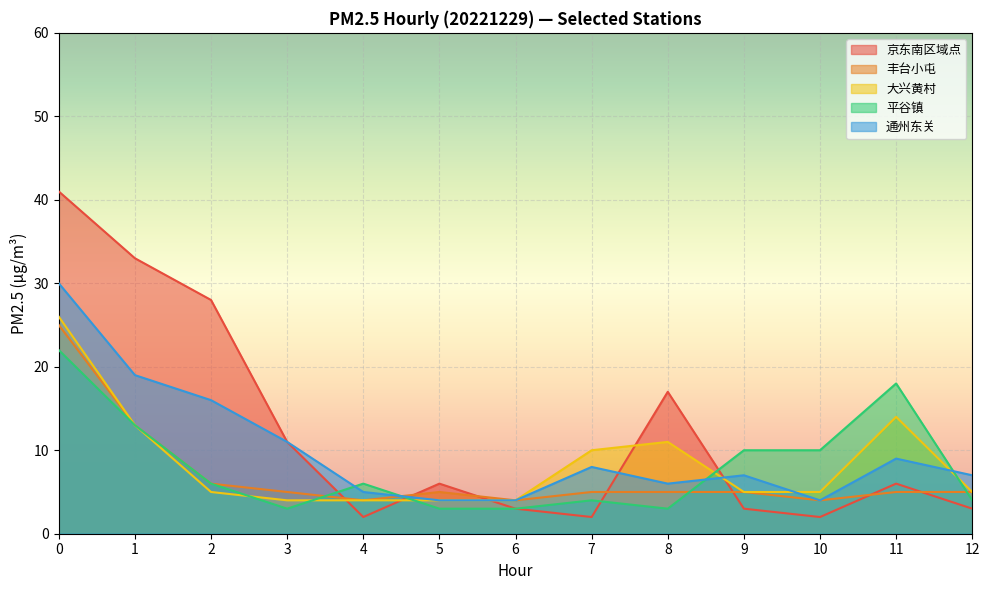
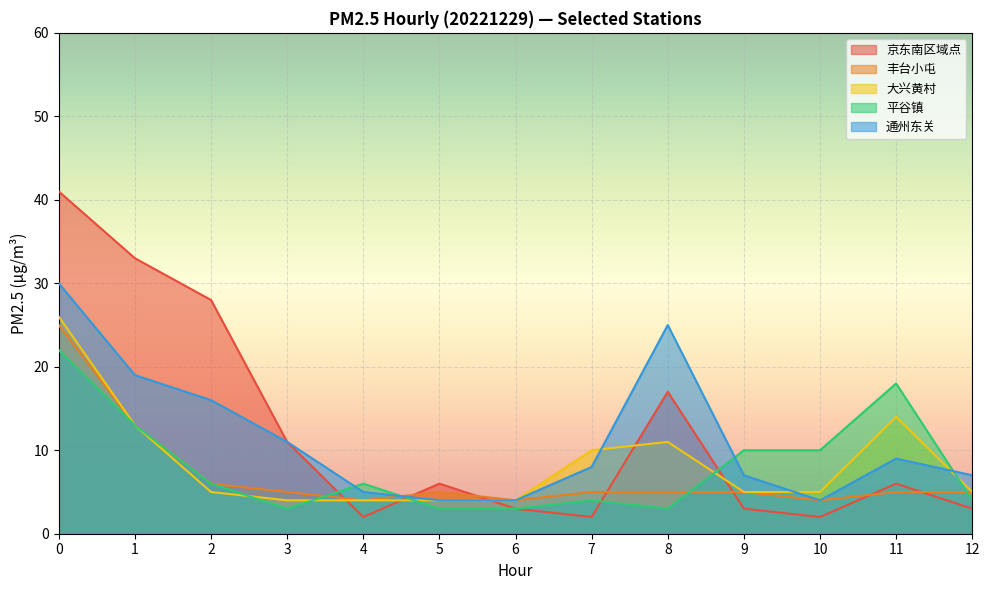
通州东关, 8: 6 -> 25
